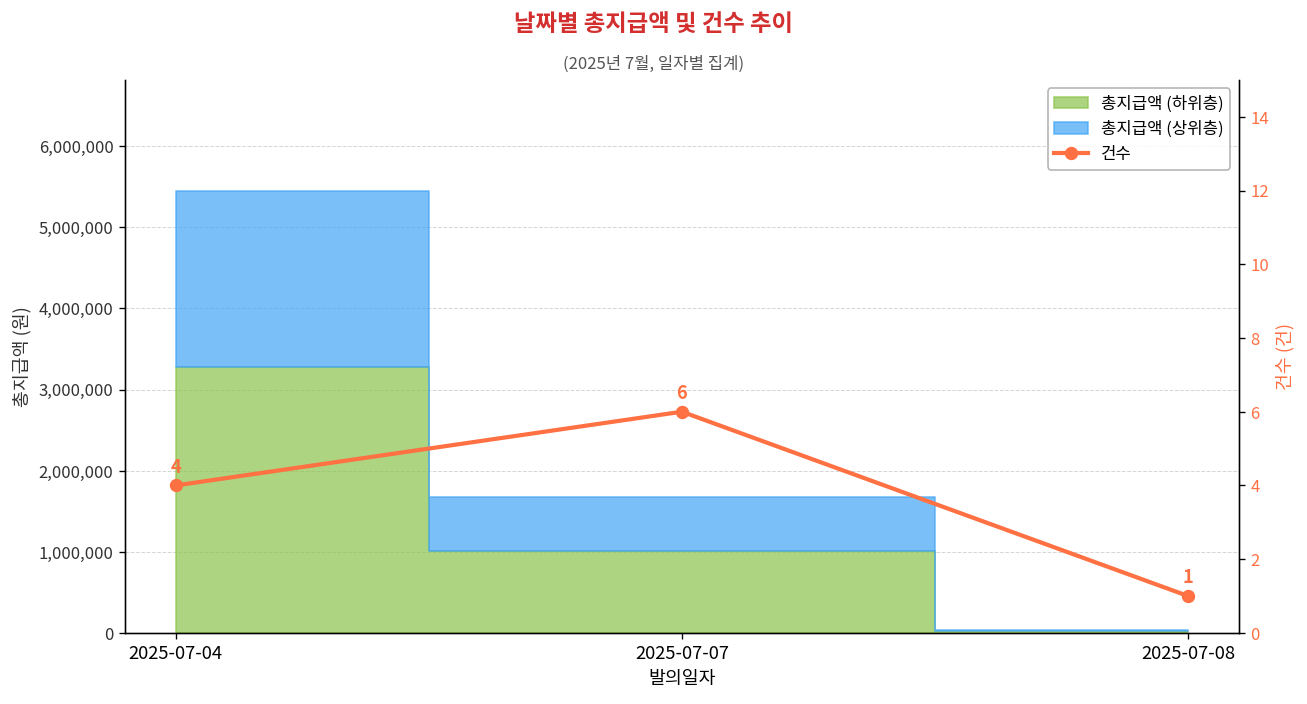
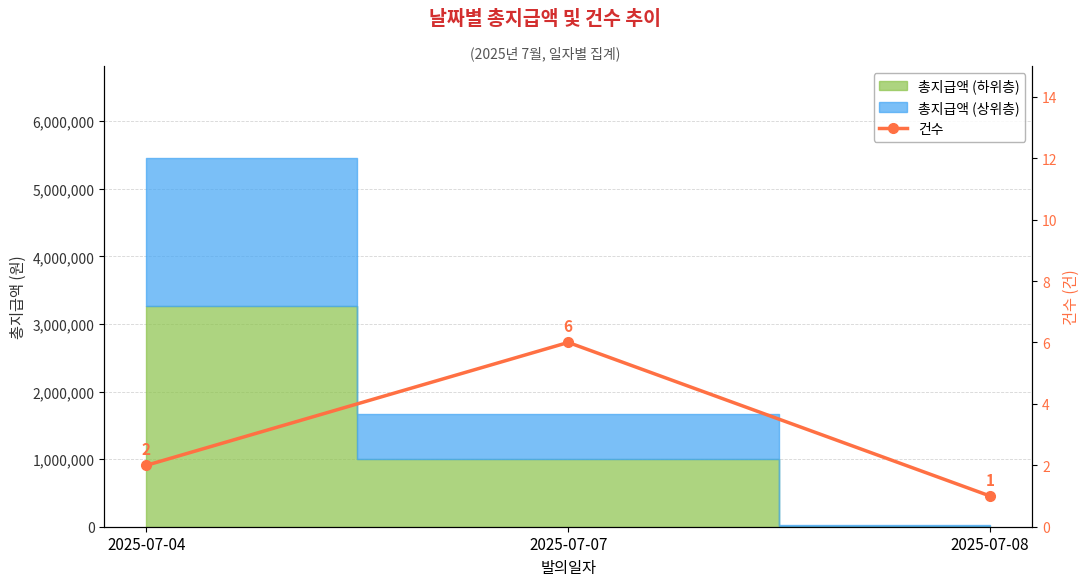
건수, 2025-07-04: 4 -> 2
